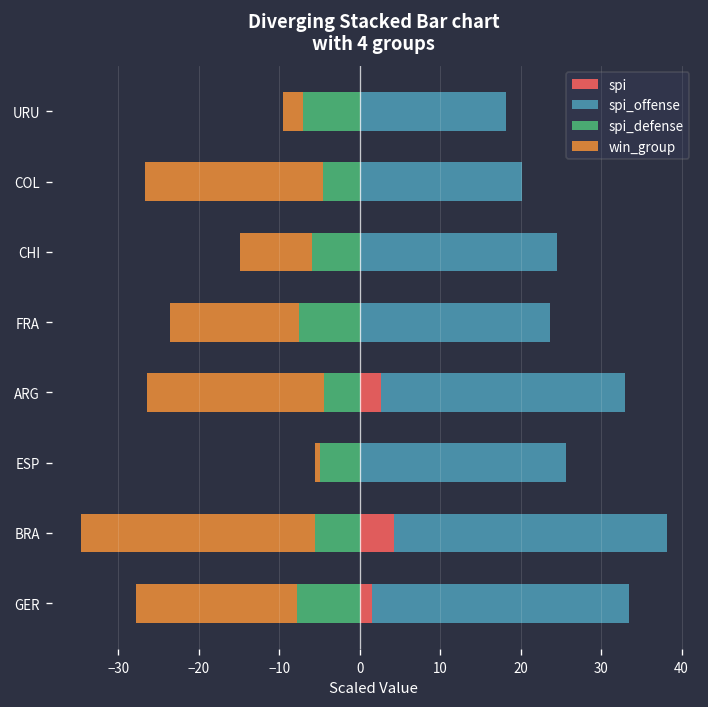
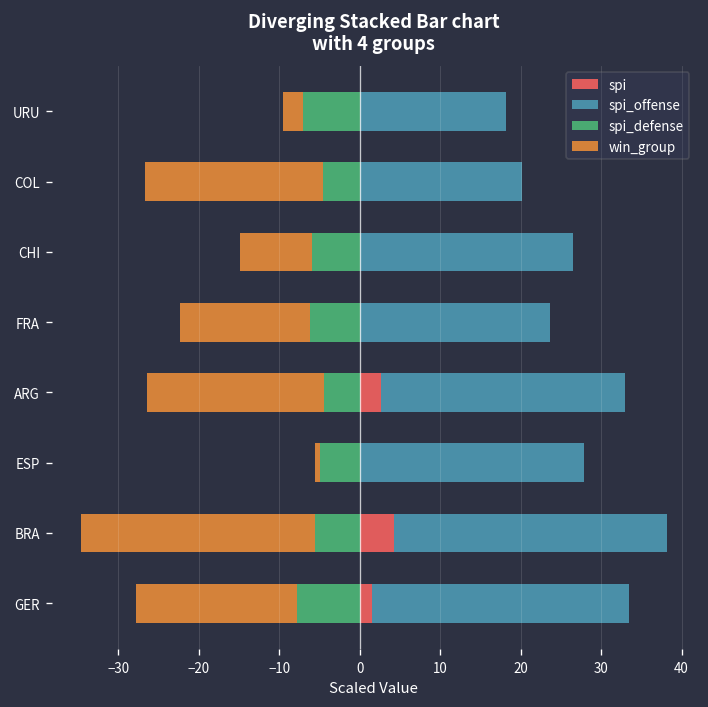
spi_offense, CHI: 25 -> 27
spi_defense, FRA: -8 -> -6
spi_offense, ESP: 26 -> 28
